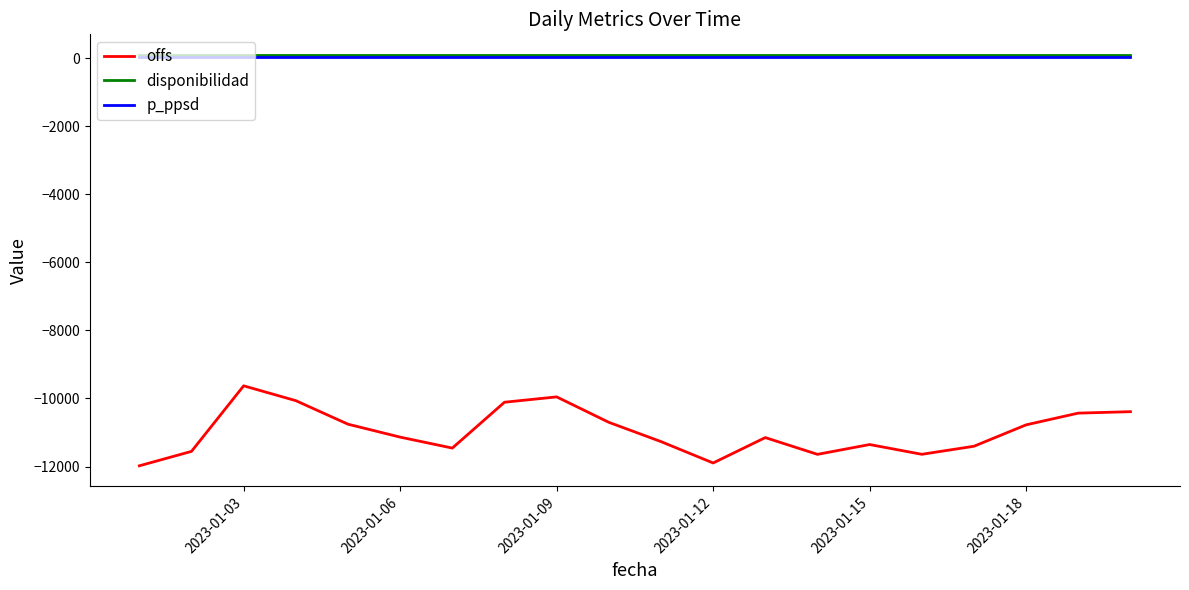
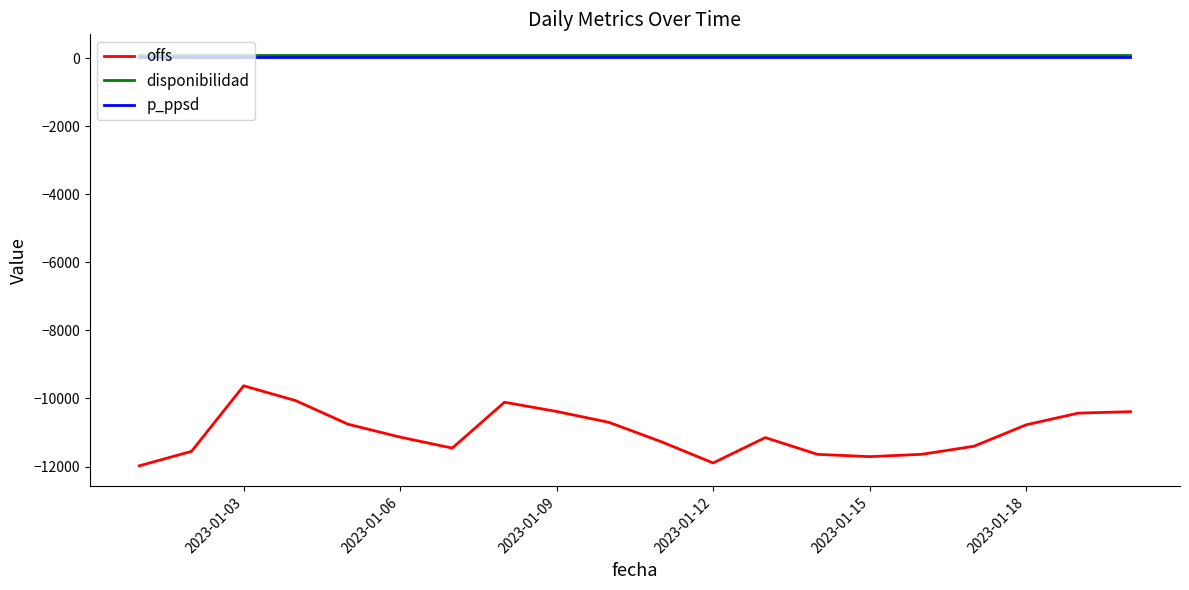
offs, 2023-01-09: -10000 -> -10400
offs, 2023-01-15: -11400 -> -11700
